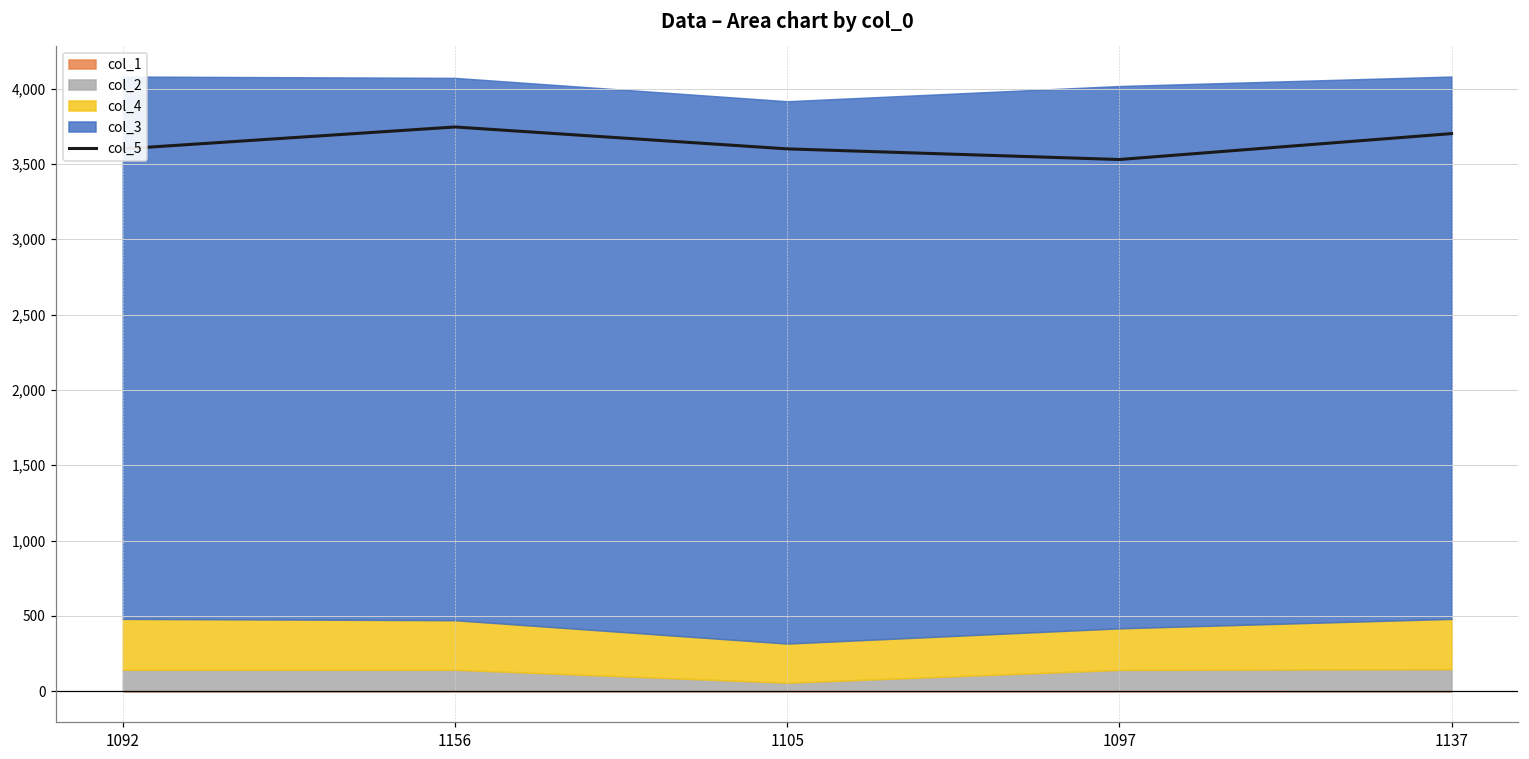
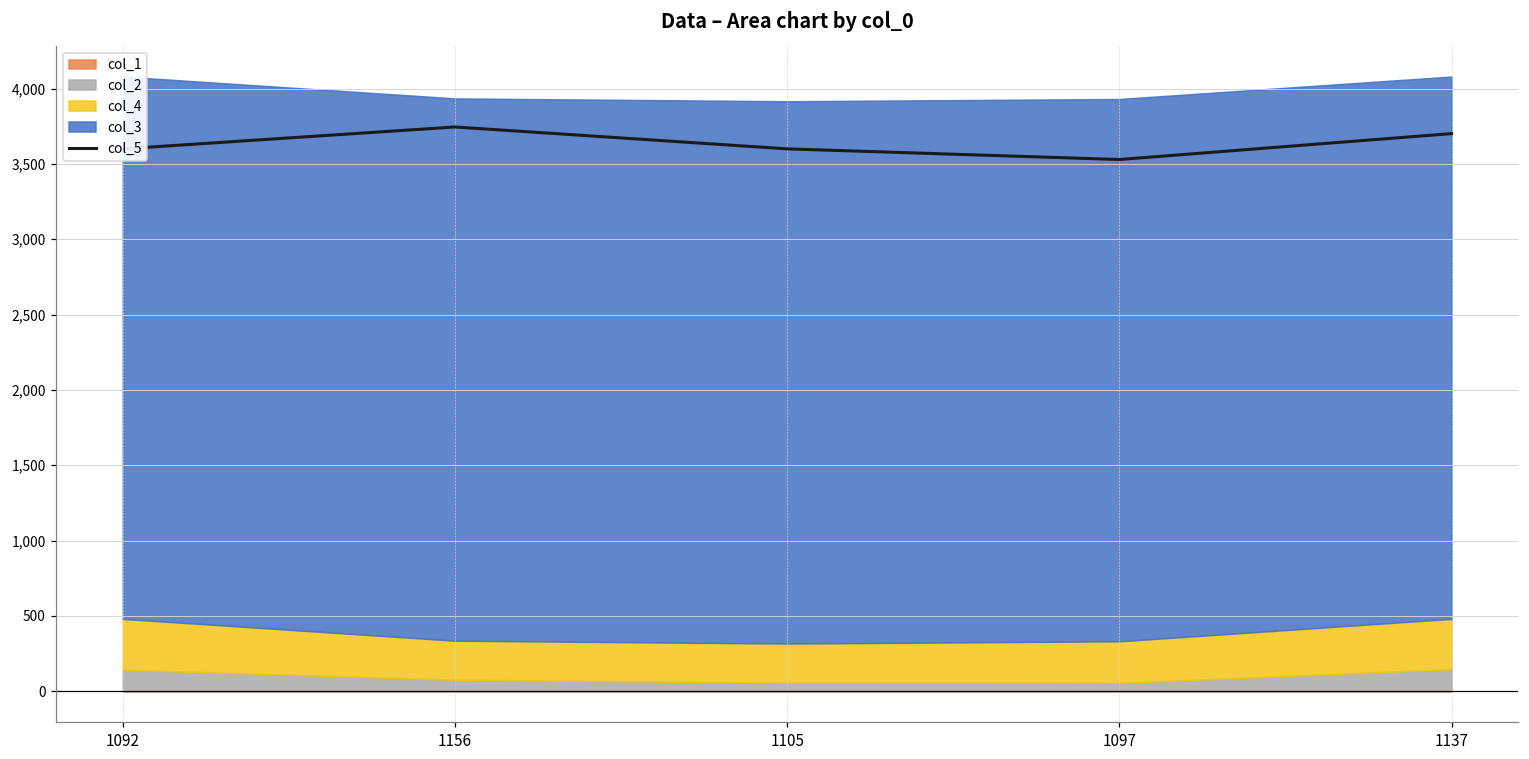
col_2, 1156: 140 -> 80
col_4, 1156: 330 -> 260
col_2, 1097: 140 -> 60
